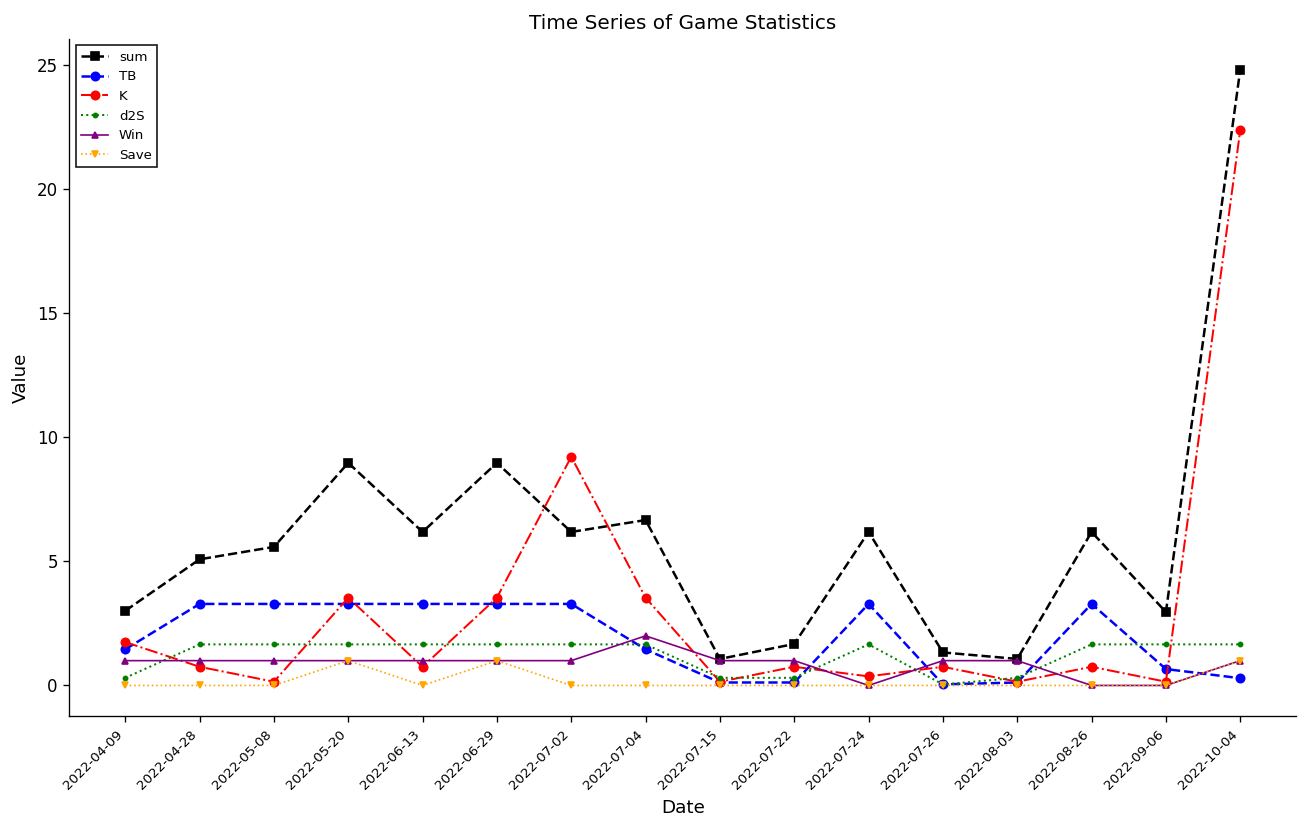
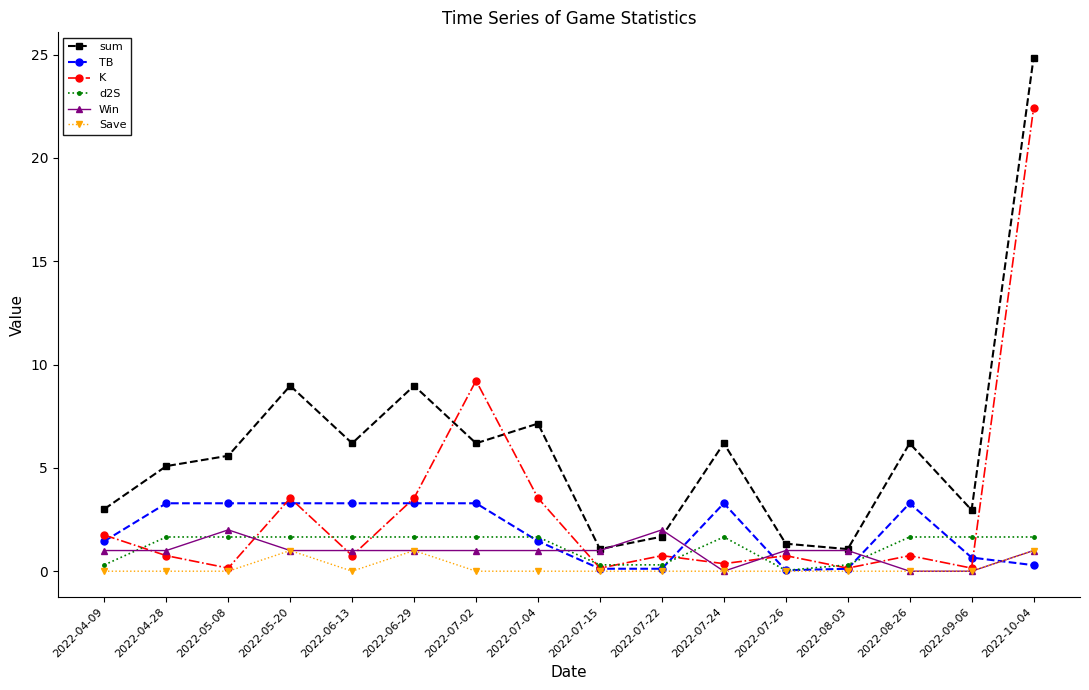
Win, 2022-05-08: 1 -> 2
sum, 2022-07-04: 6.7 -> 7.1
Win, 2022-07-04: 2 -> 1
Win, 2022-07-22: 1 -> 2
